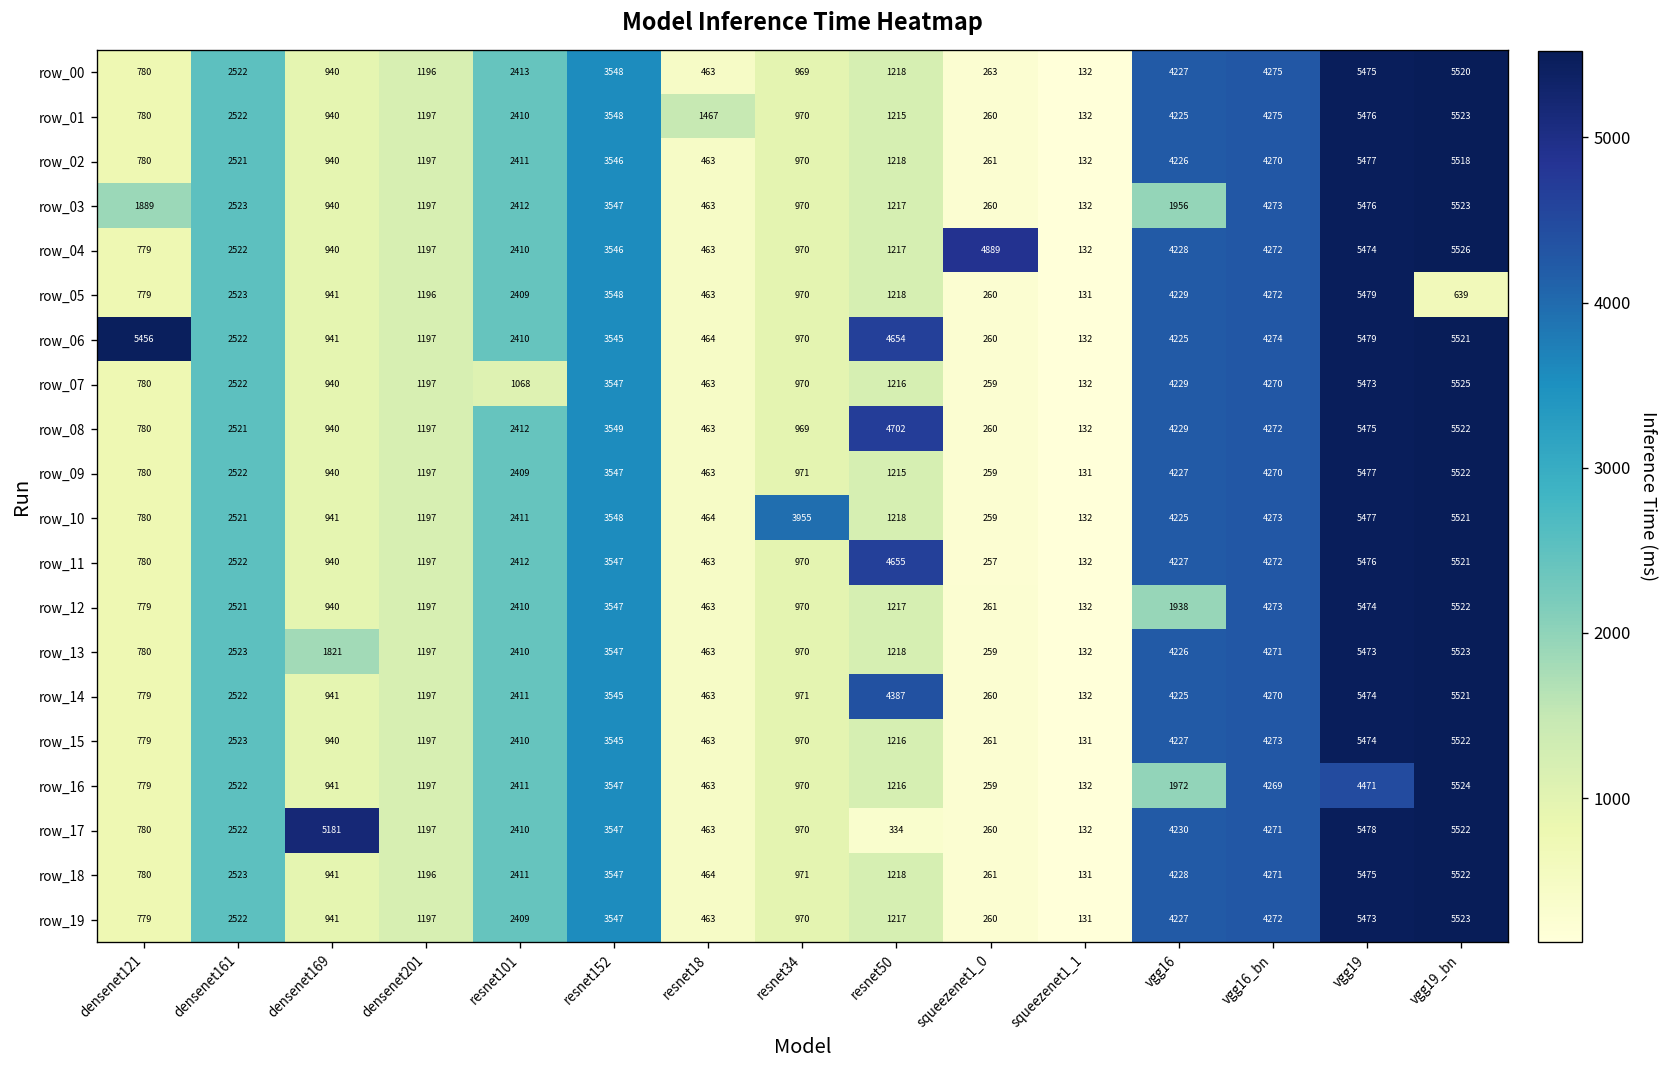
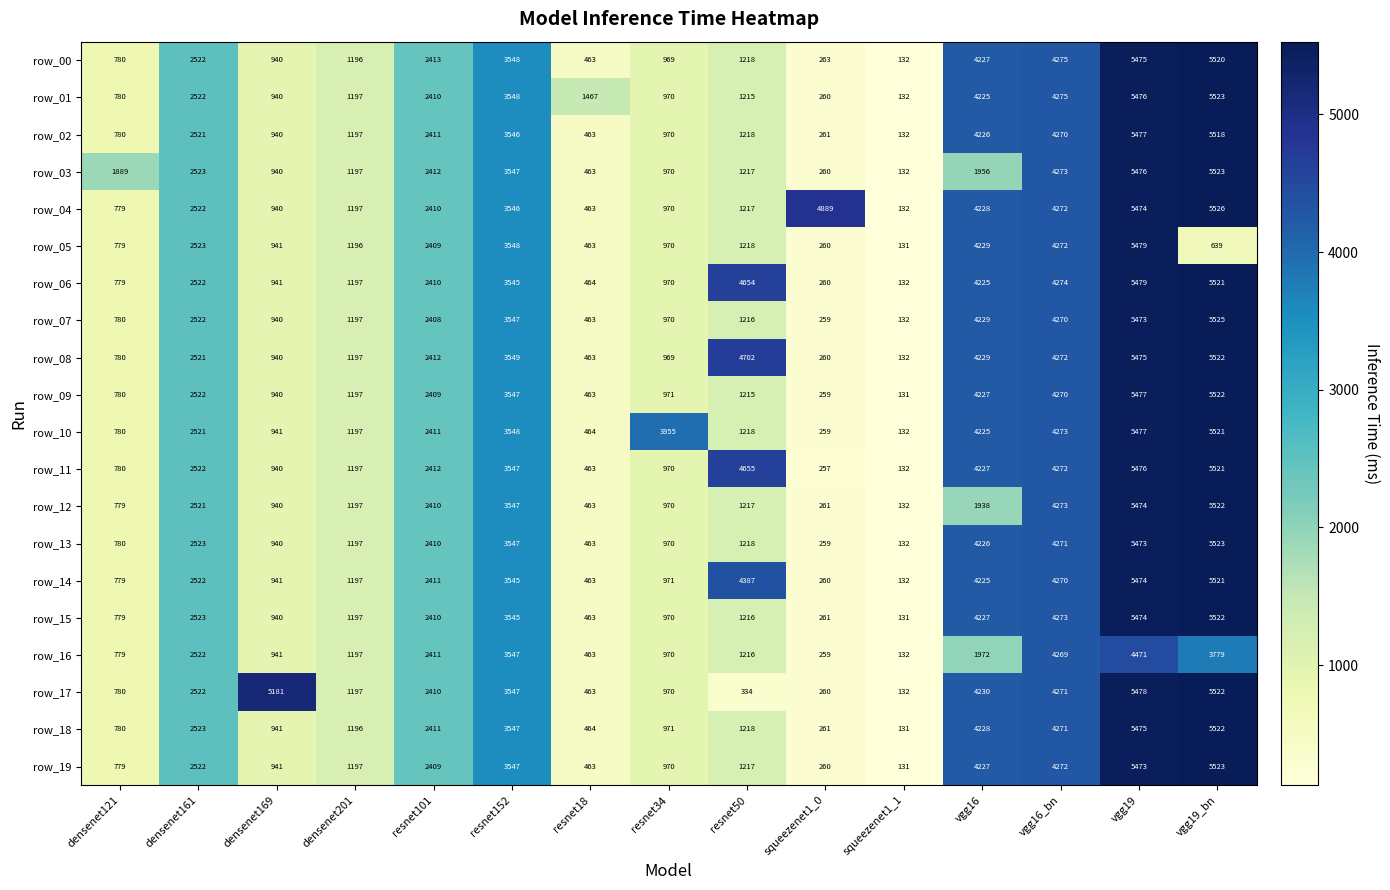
row_06, densenet121: 5456 -> 779
row_07, resnet101: 1068 -> 2408
row_13, densenet169: 1821 -> 940
row_16, vgg19_bn: 5524 -> 3779
